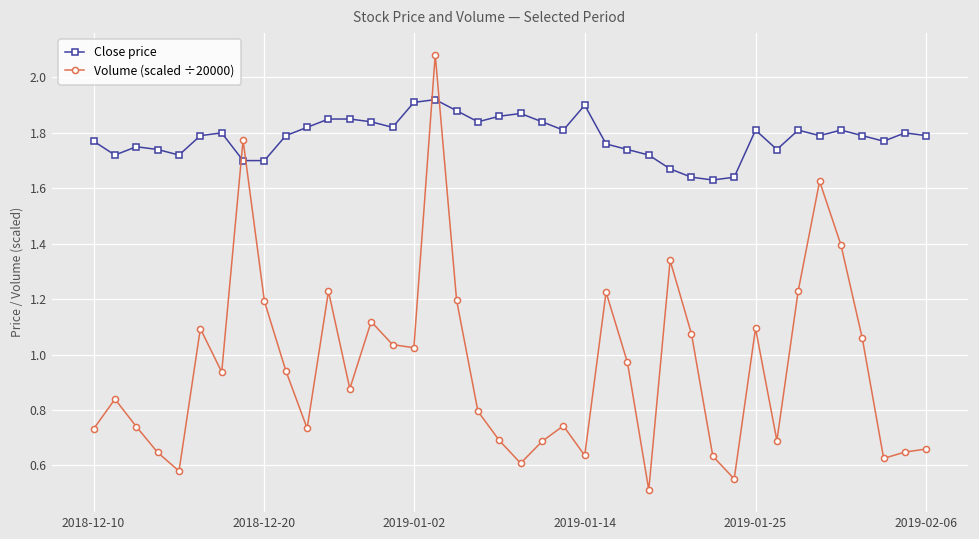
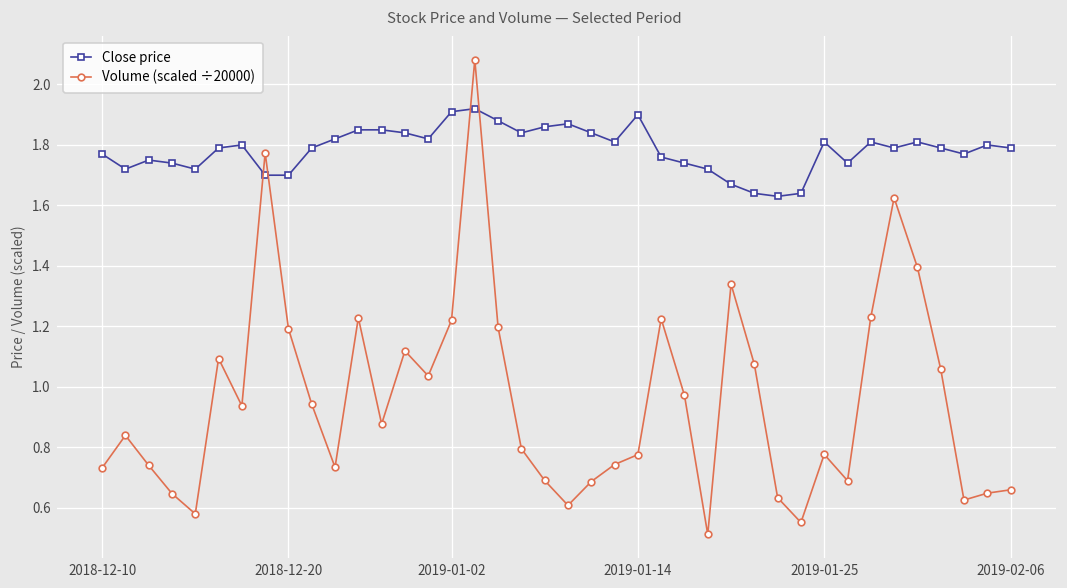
Volume (scaled ÷20000), 2019-01-02: 1.02 -> 1.22
Volume (scaled ÷20000), 2019-01-14: 0.64 -> 0.78
Volume (scaled ÷20000), 2019-01-25: 1.09 -> 0.78
